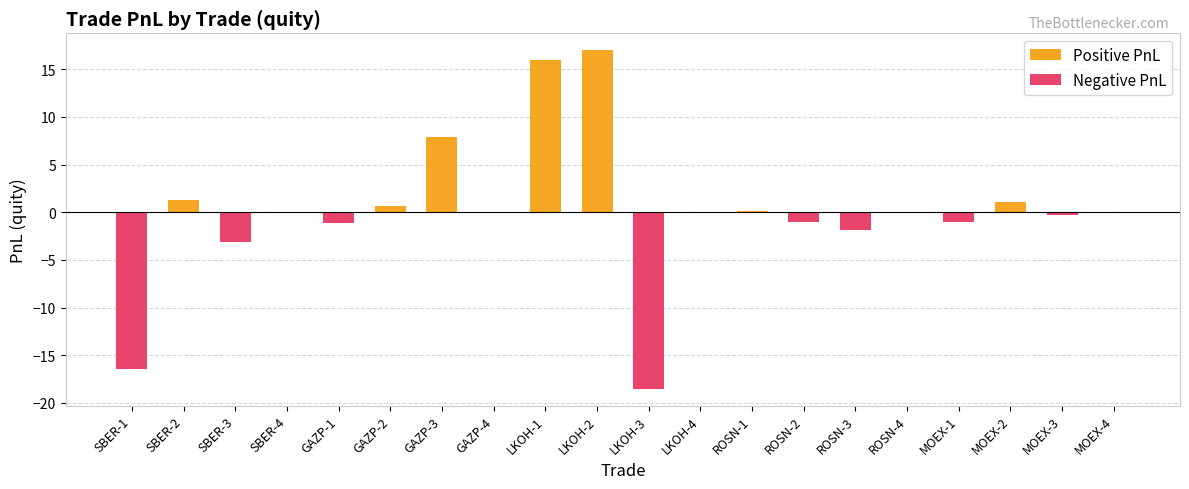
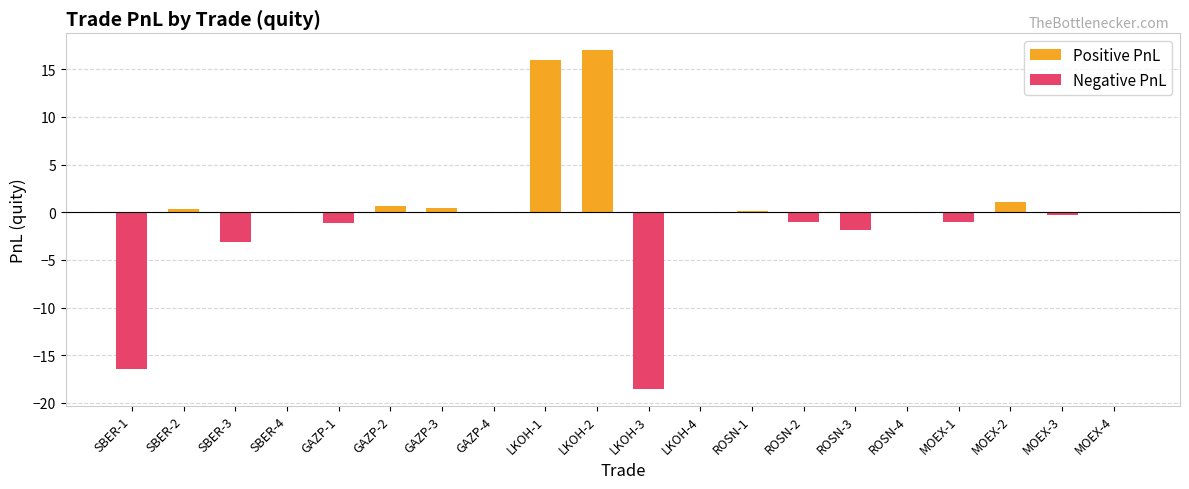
Positive PnL, SBER-2: 1 -> 0
Positive PnL, GAZP-3: 8 -> 0
